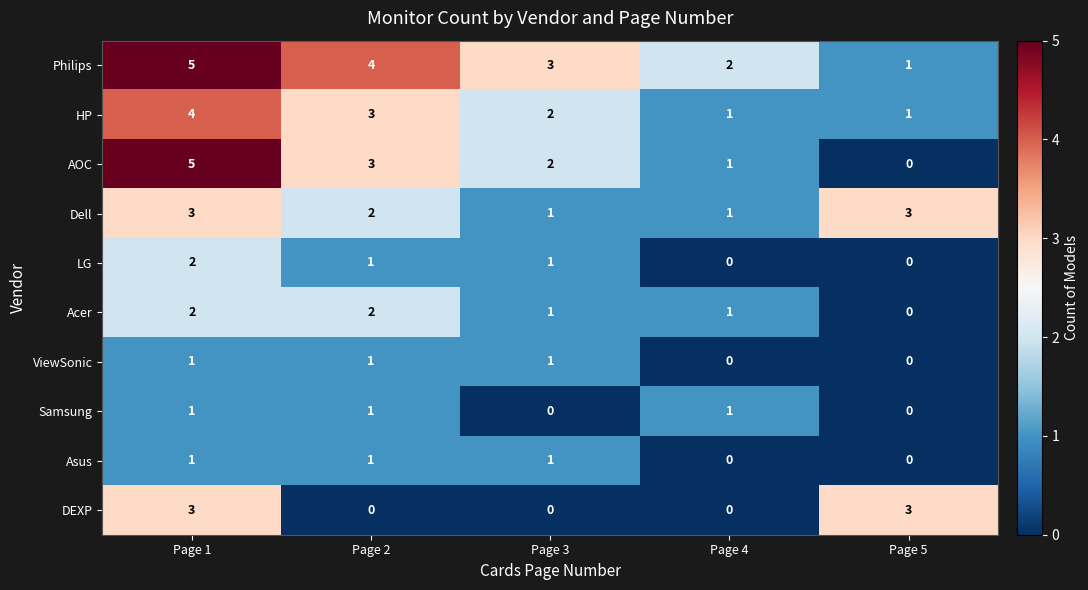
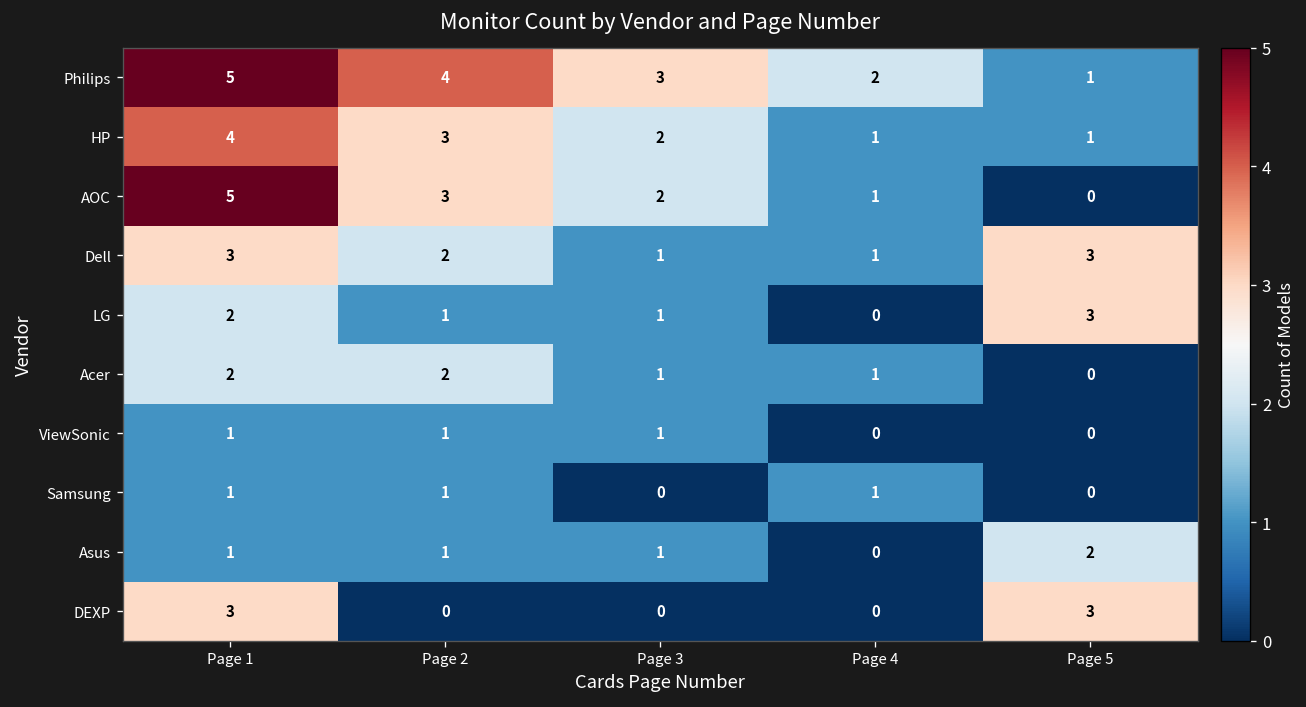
LG, Page 5: 0 -> 3
Asus, Page 5: 0 -> 2
